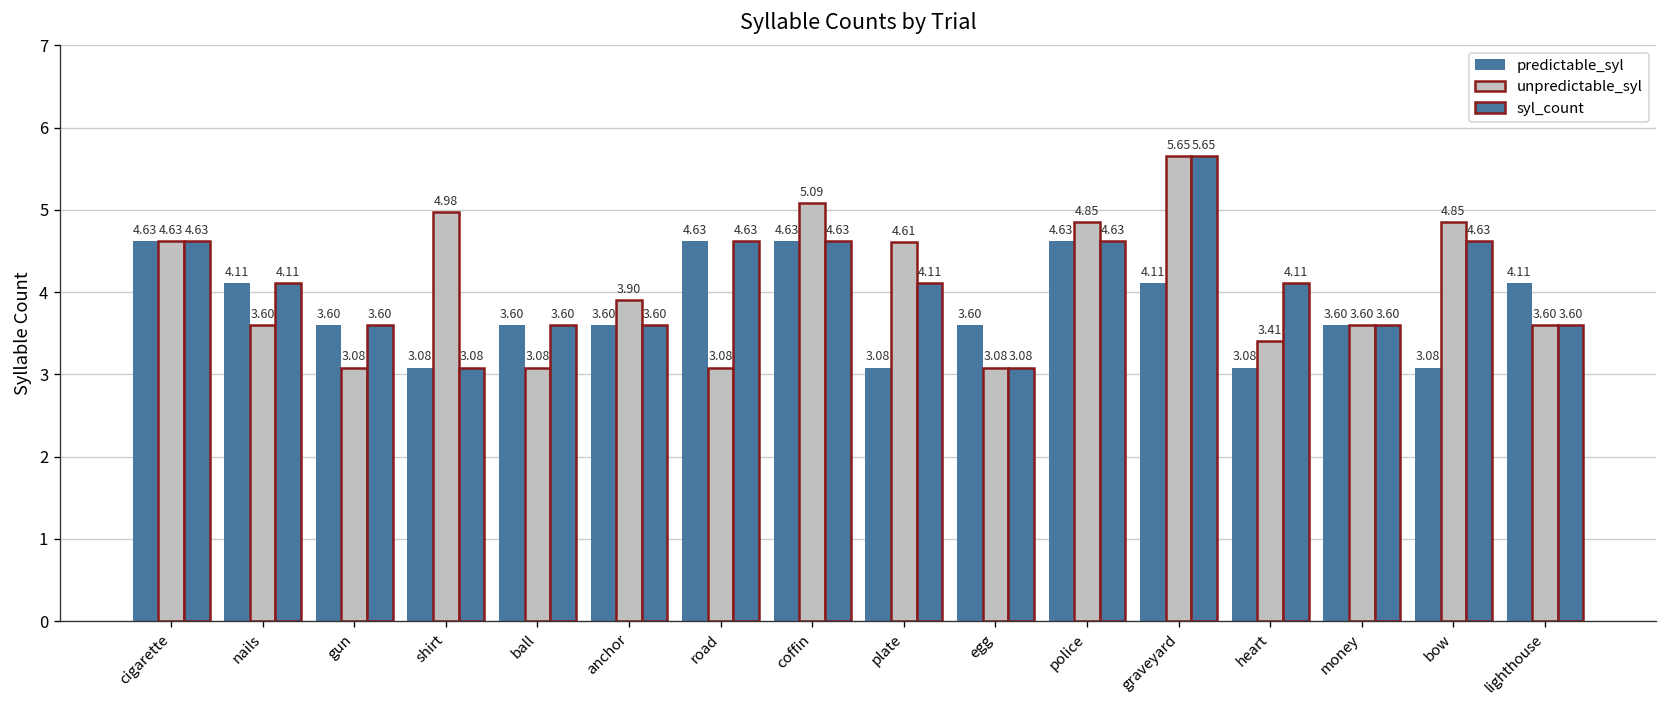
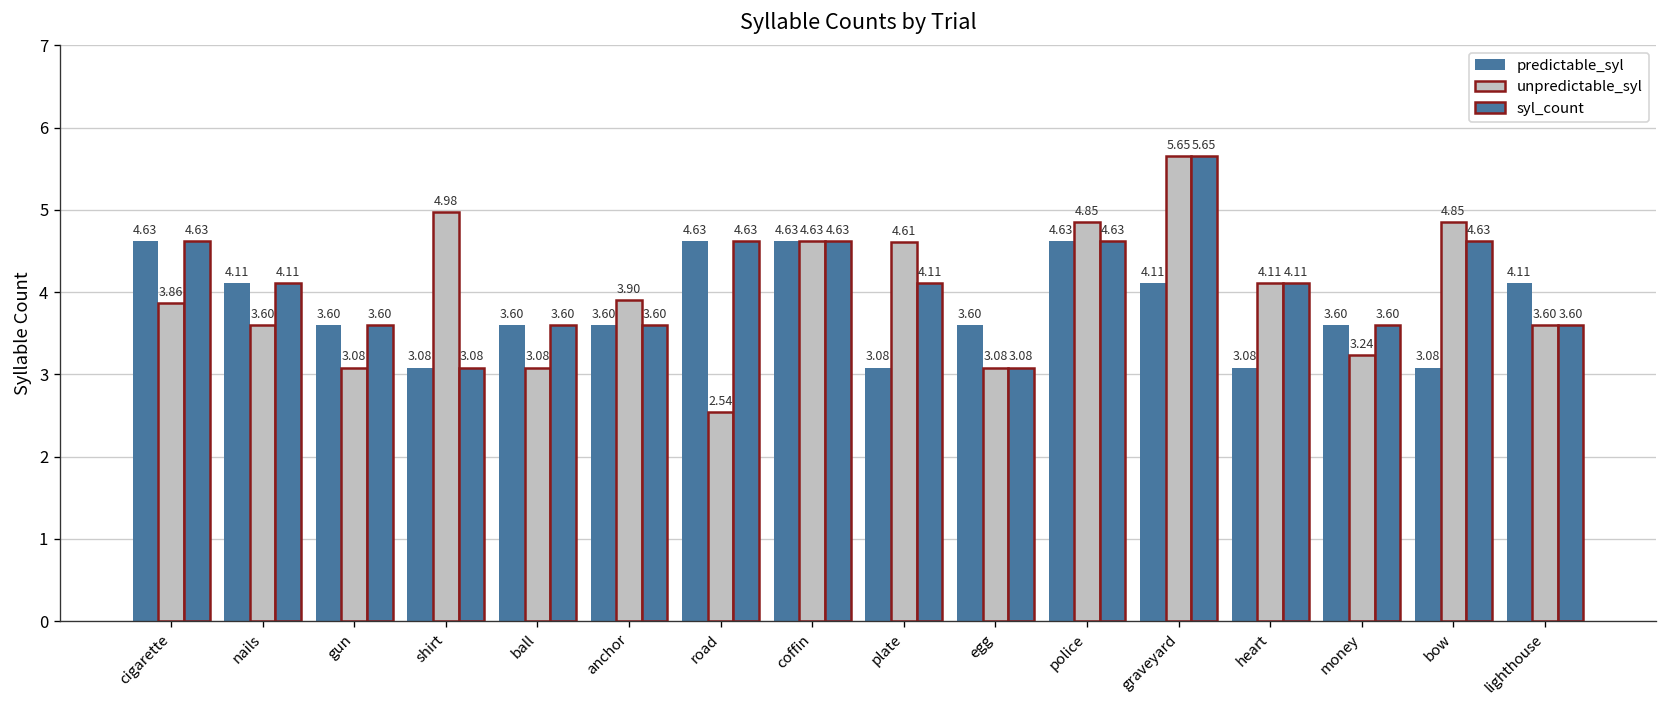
unpredictable_syl, cigarette: 4.63 -> 3.86
unpredictable_syl, road: 3.08 -> 2.54
unpredictable_syl, coffin: 5.09 -> 4.63
unpredictable_syl, heart: 3.41 -> 4.11
unpredictable_syl, money: 3.60 -> 3.24
